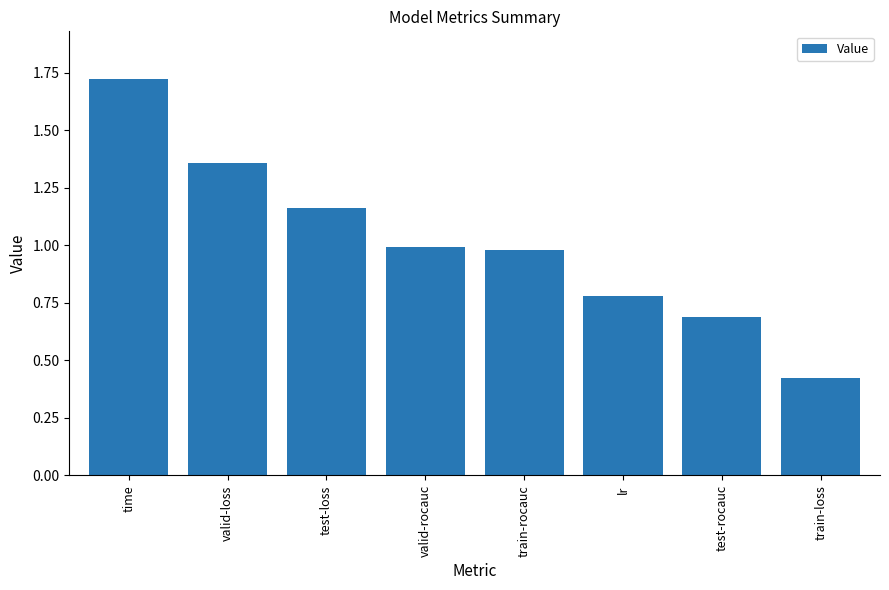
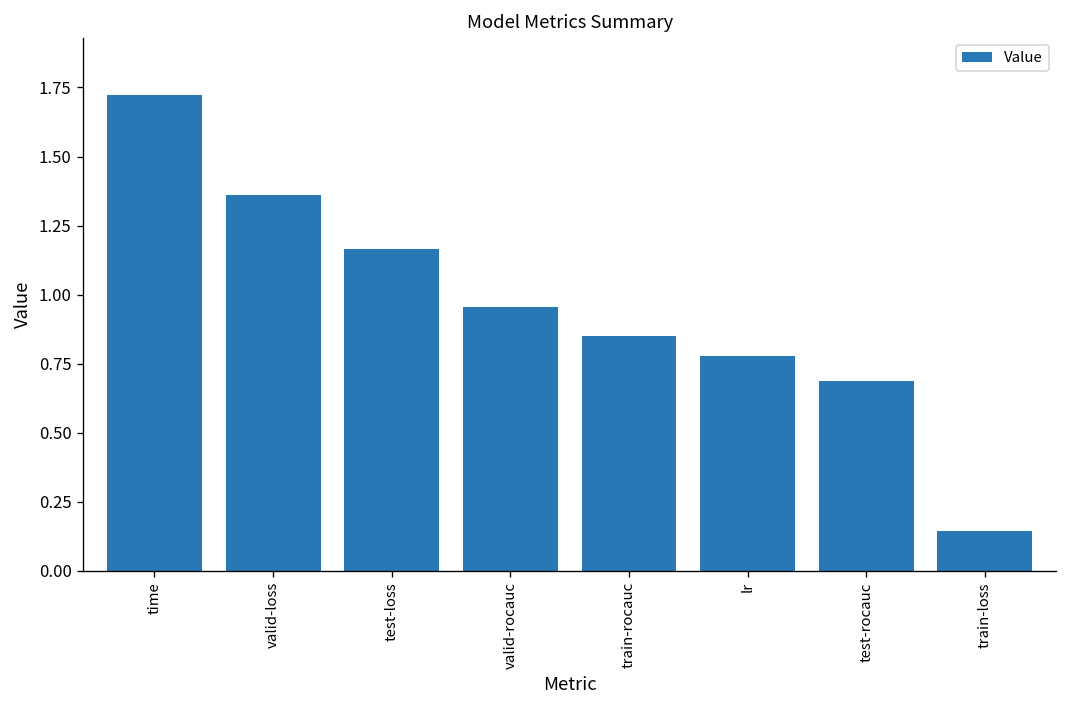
valid-rocauc: 0.99 -> 0.95
train-rocauc: 0.98 -> 0.85
train-loss: 0.42 -> 0.14
